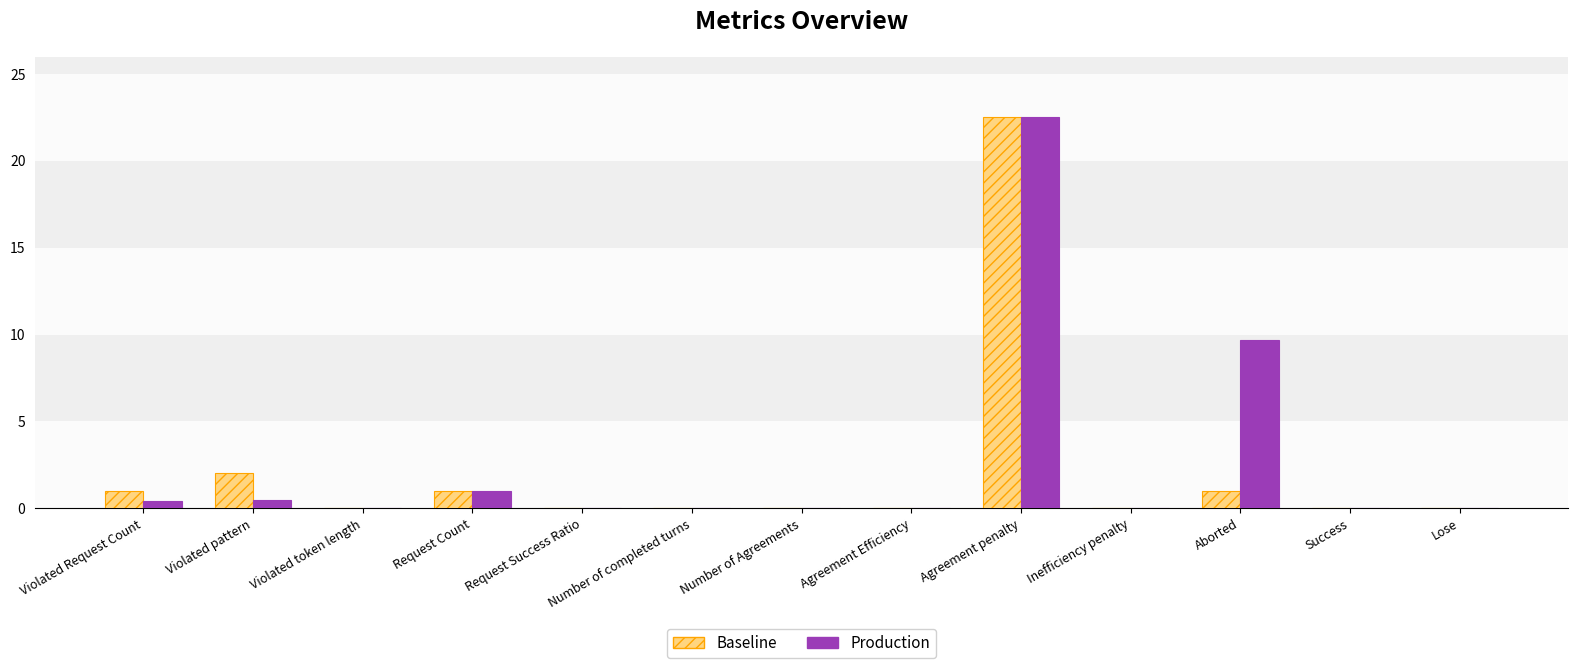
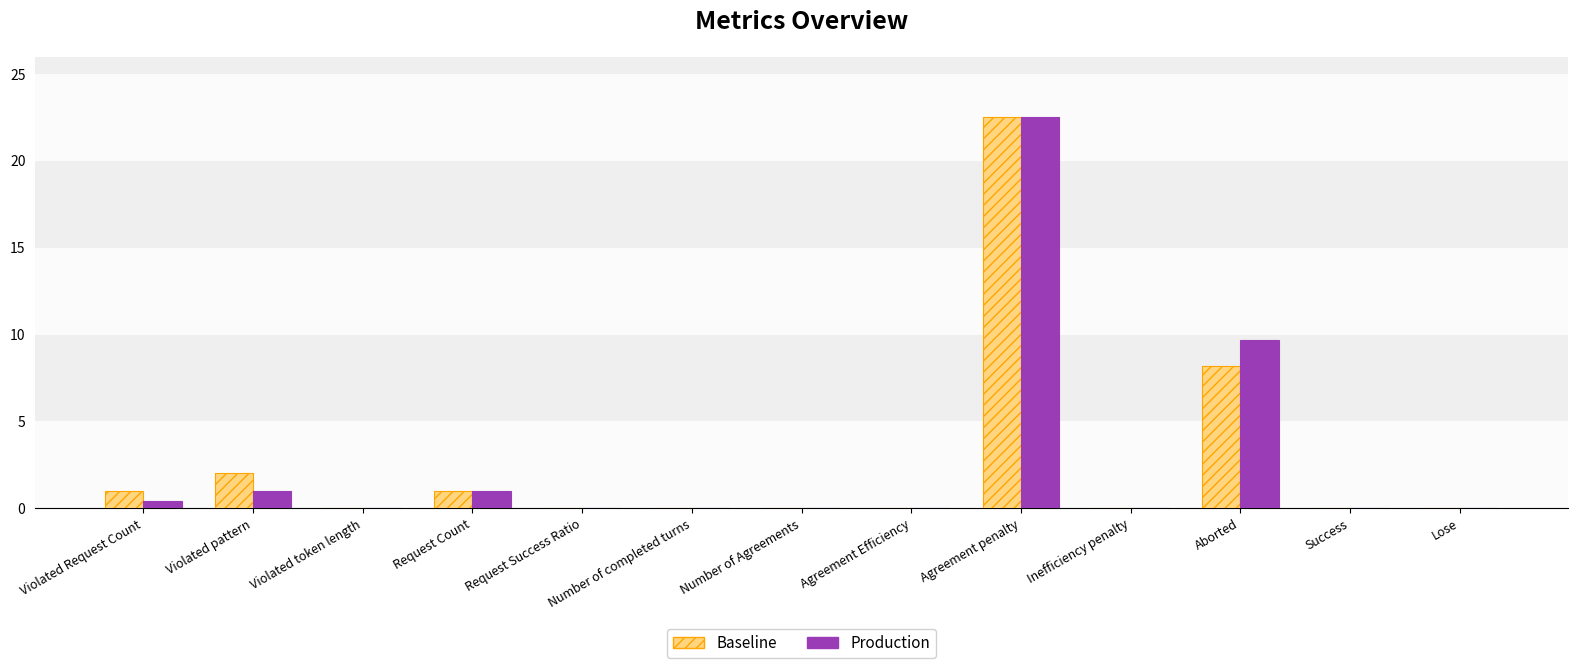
Production, Violated pattern: 0.5 -> 1.0
Baseline, Aborted: 1.0 -> 8.2
